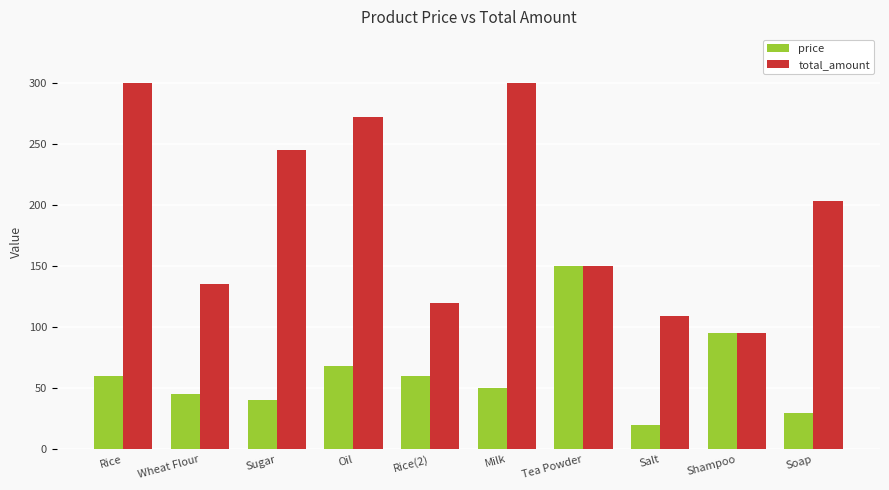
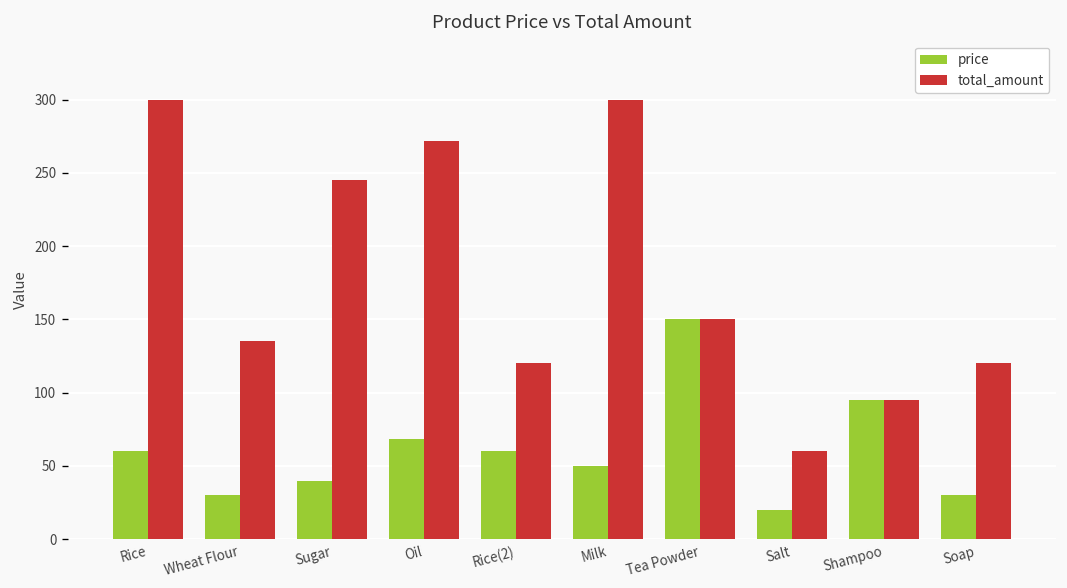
price, Wheat Flour: 45 -> 30
total_amount, Salt: 109 -> 60
total_amount, Soap: 203 -> 120
